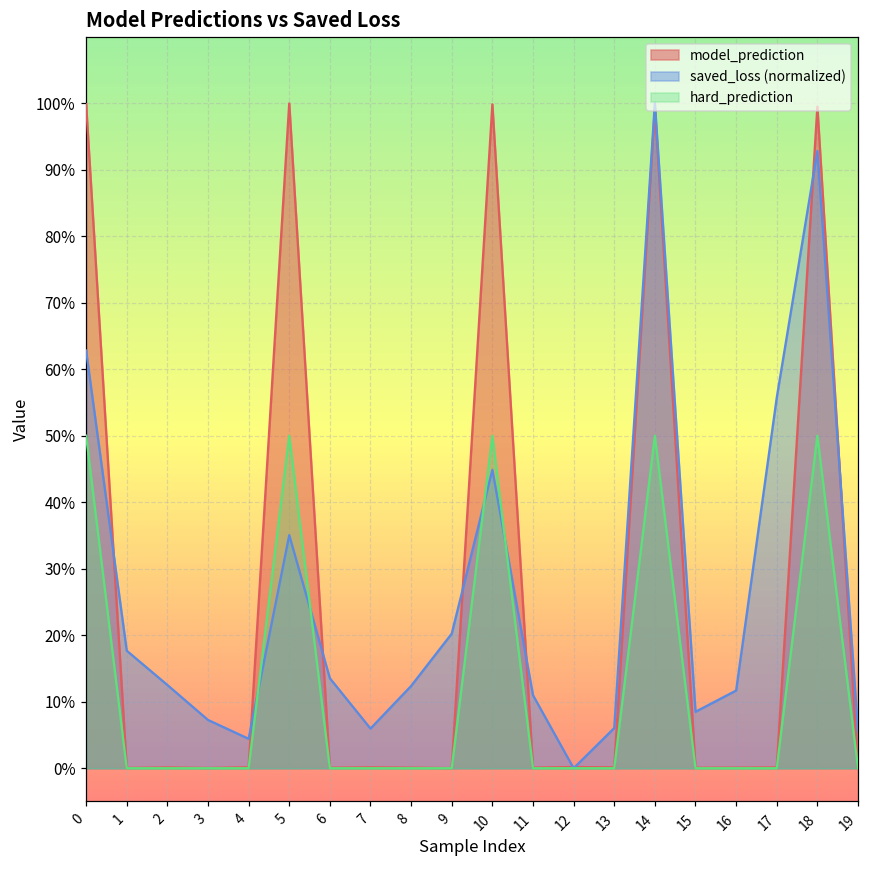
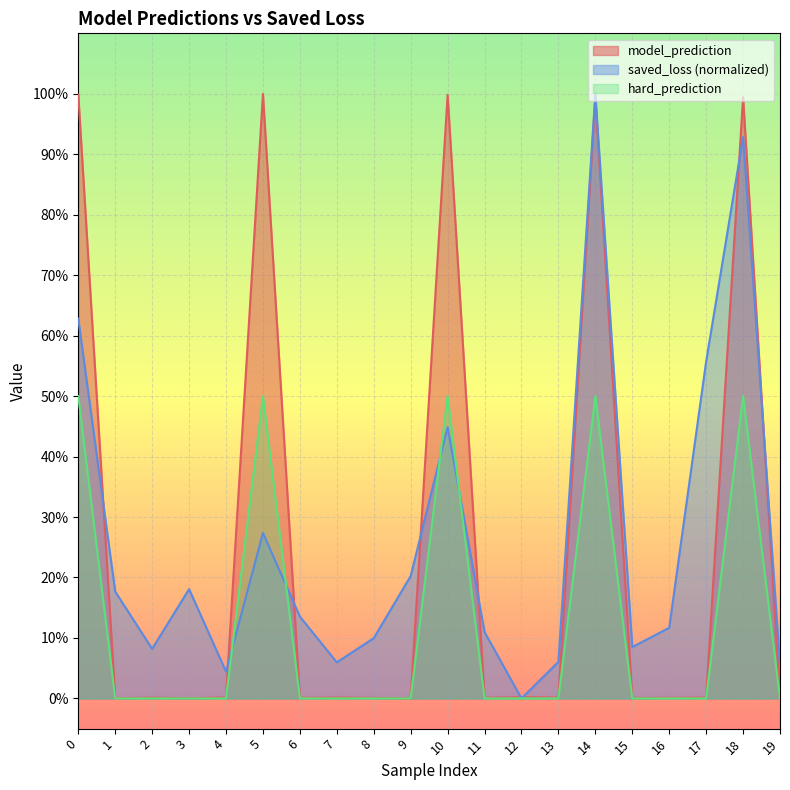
saved_loss (normalized), 2: 13% -> 8%
saved_loss (normalized), 3: 7% -> 18%
saved_loss (normalized), 5: 35% -> 27%
saved_loss (normalized), 8: 12% -> 10%
